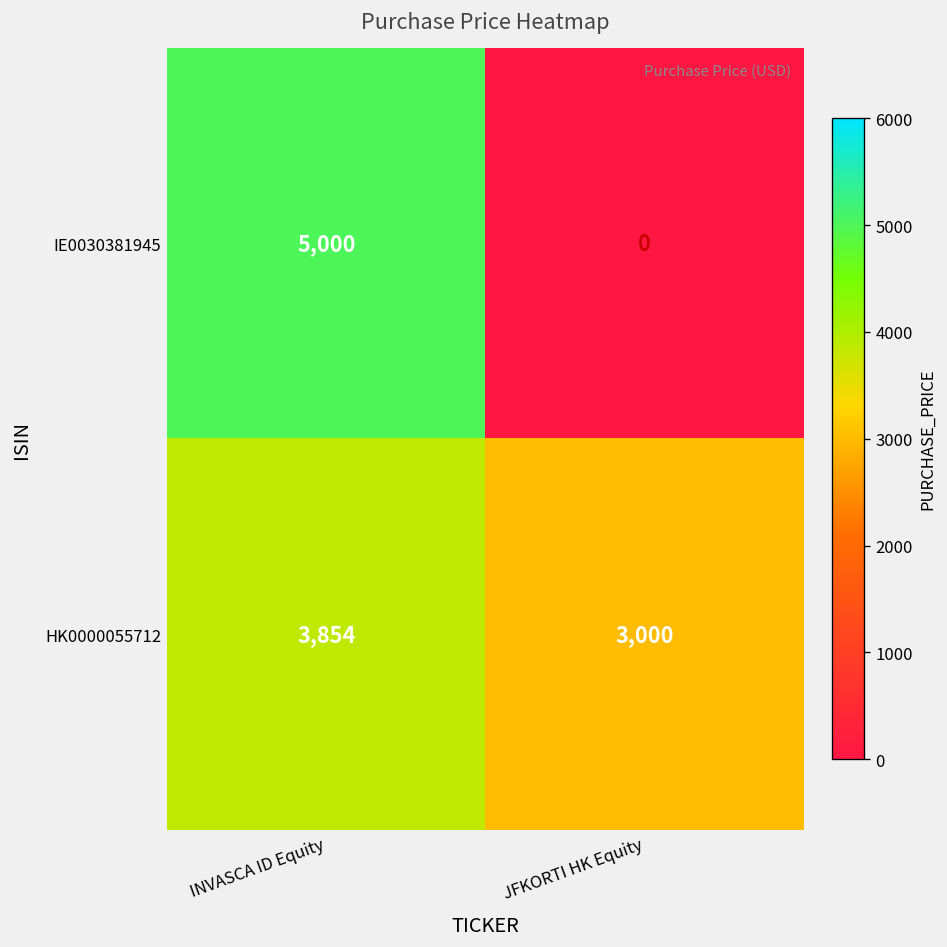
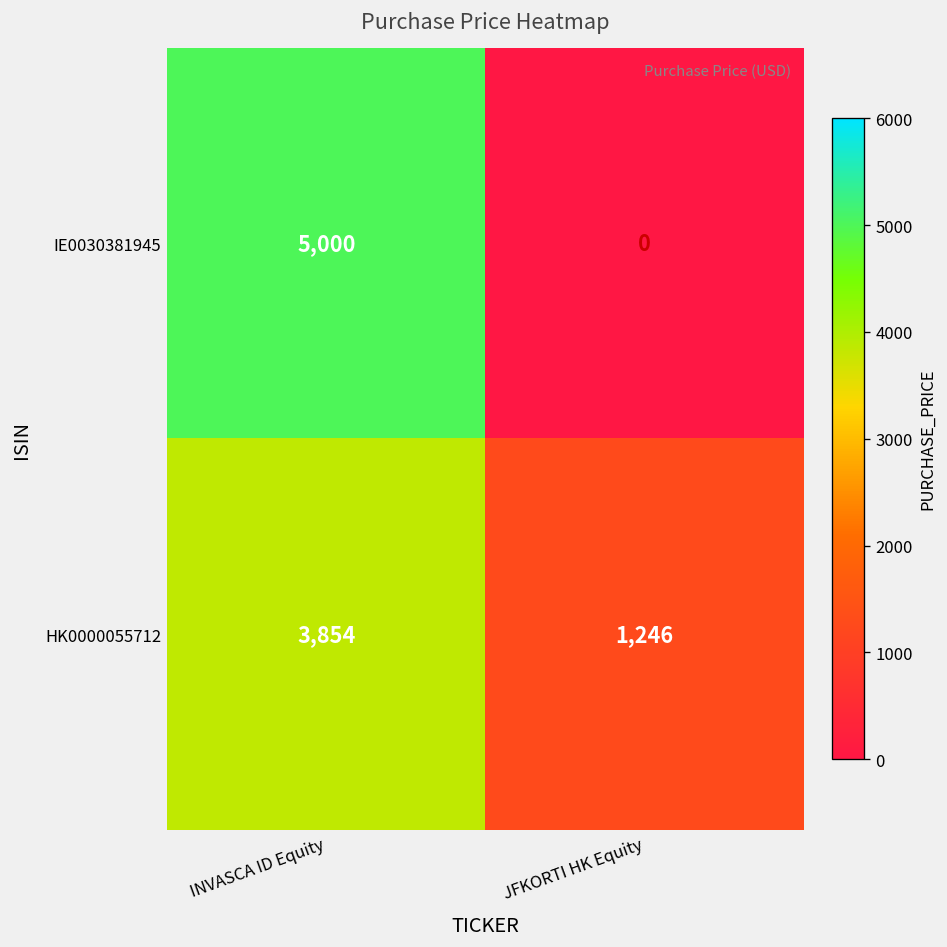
HK0000055712, JFKORTI HK Equity: 3,000 -> 1,246
